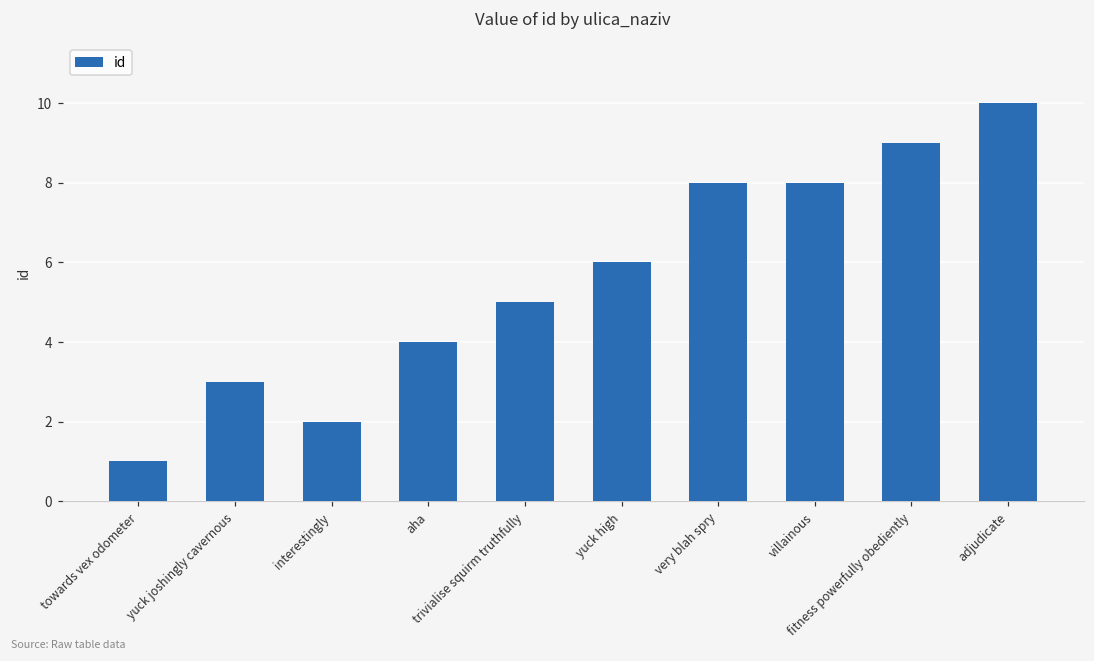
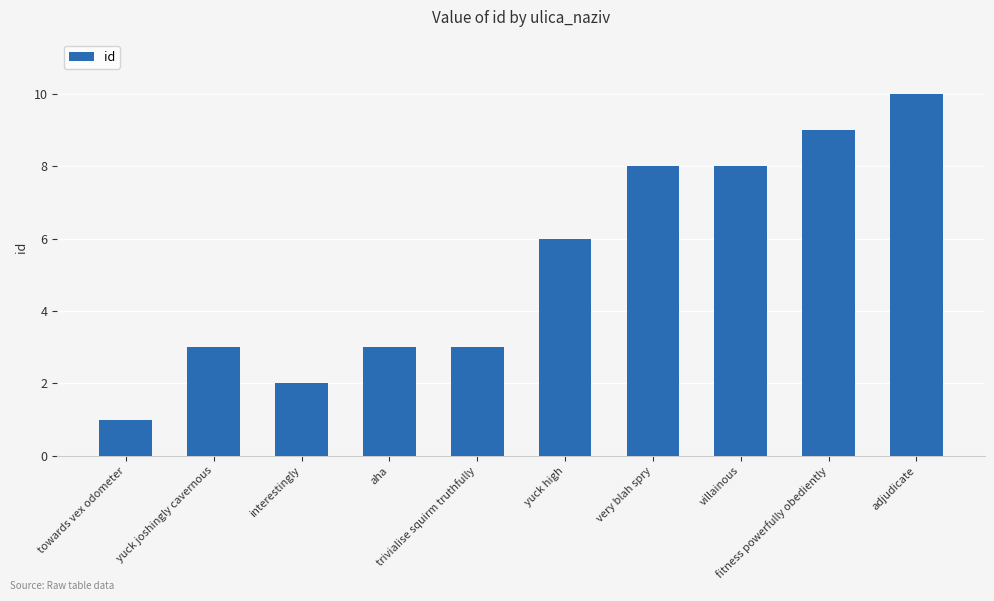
aha: 4 -> 3
trivialise squirm truthfully: 5 -> 3
